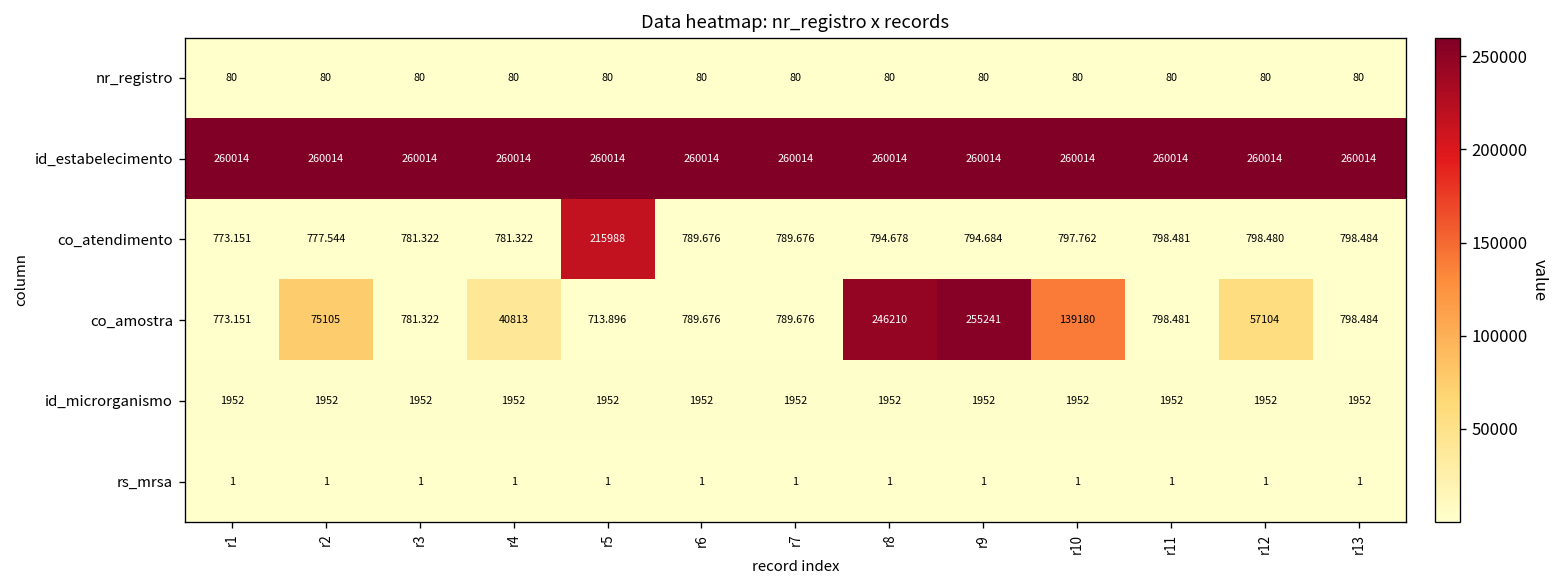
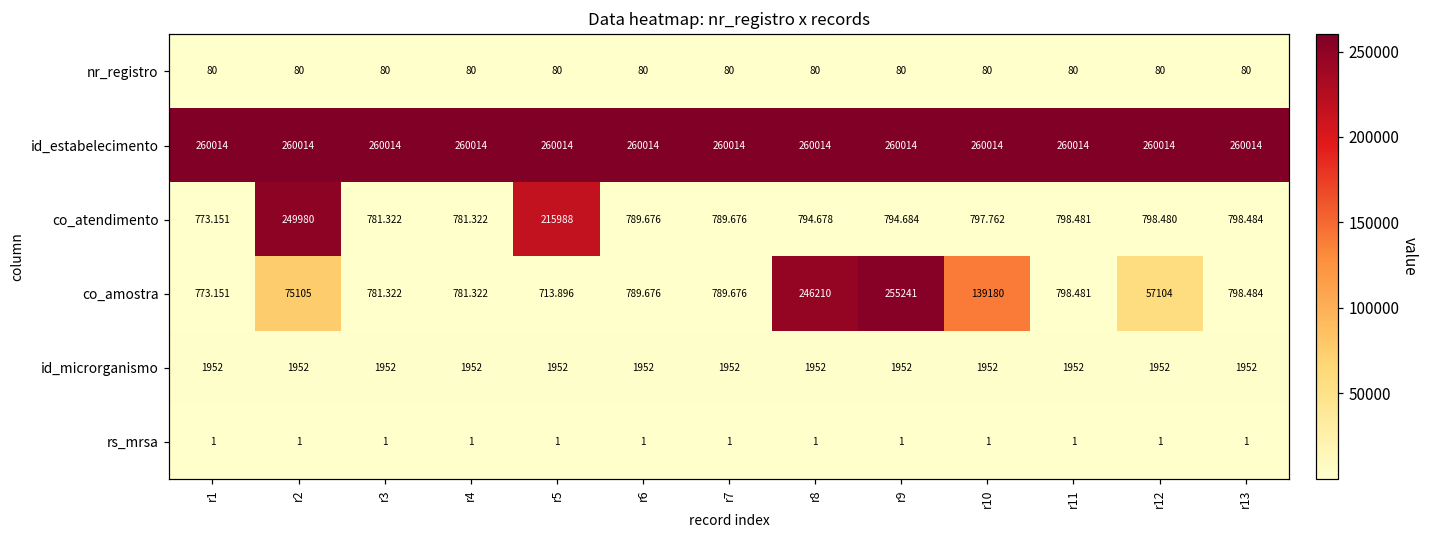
co_atendimento, r2: 777.544 -> 249980
co_amostra, r4: 40813 -> 781.322
